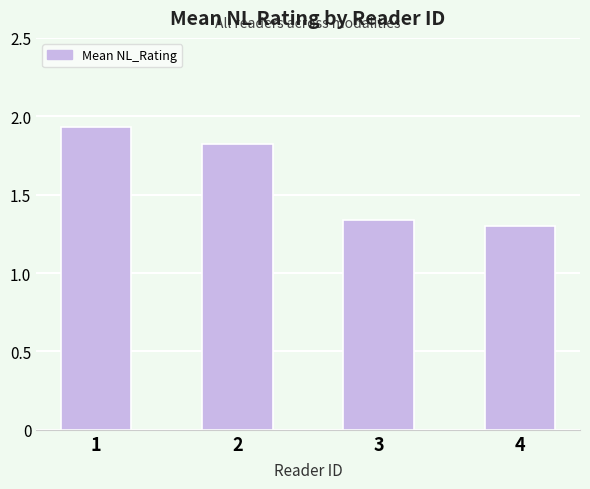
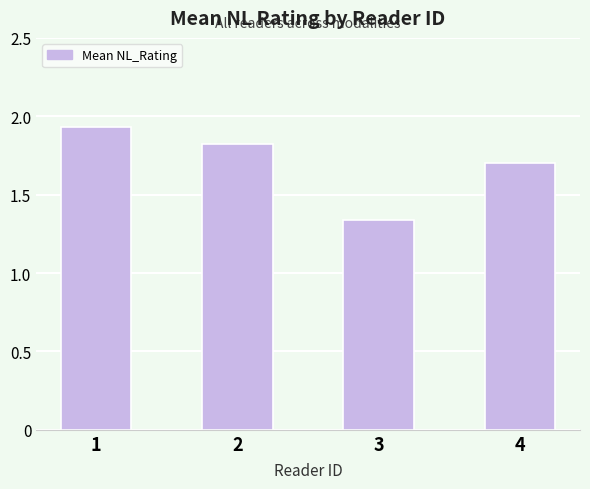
4: 1.3 -> 1.7
